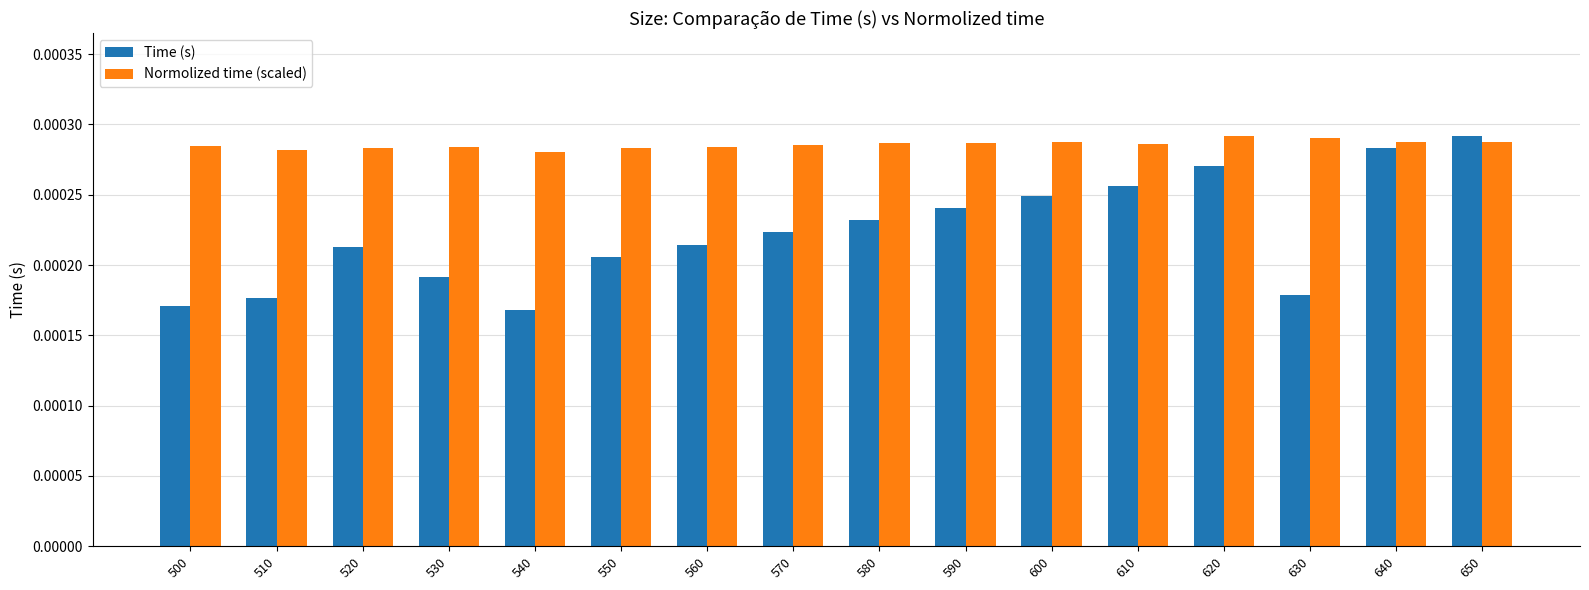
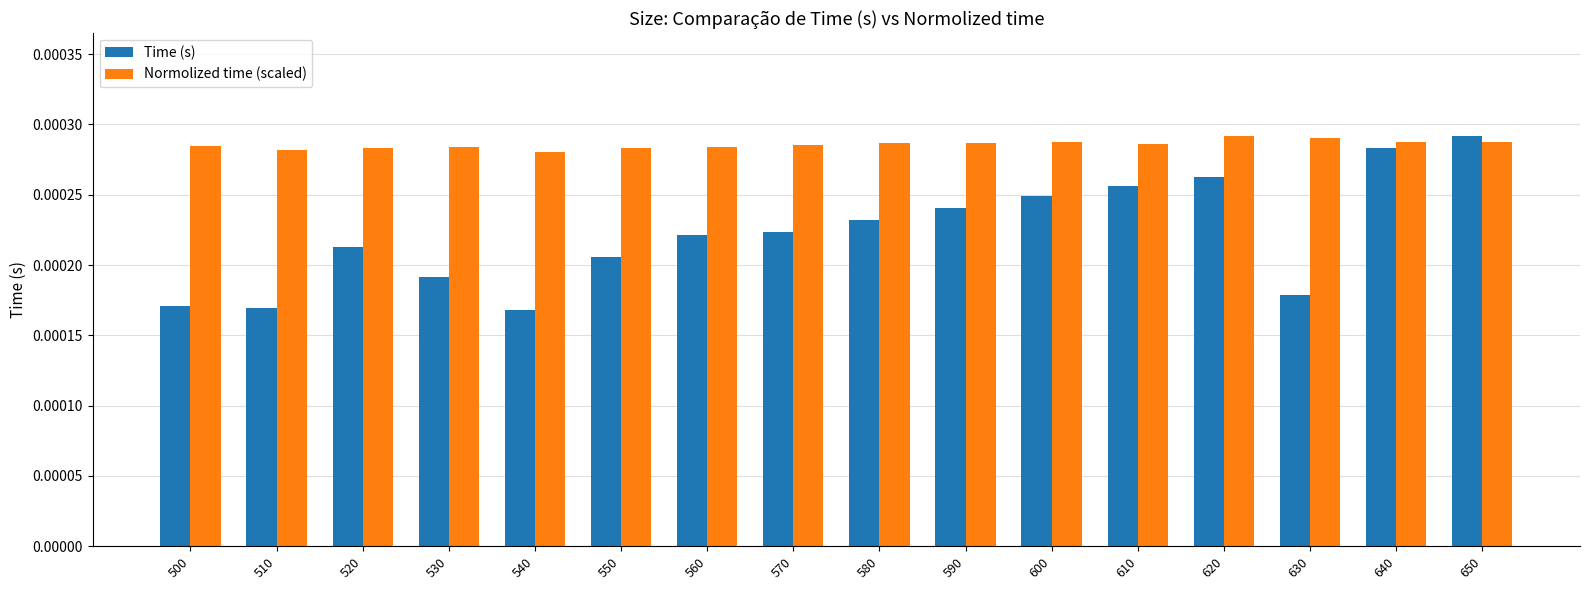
Time (s), 510: 0.000176 -> 0.000169
Time (s), 560: 0.000214 -> 0.000221
Time (s), 620: 0.000270 -> 0.000263
